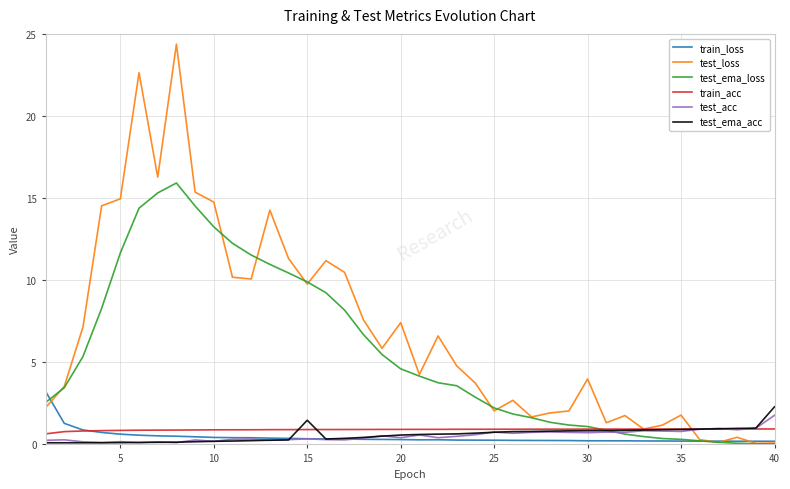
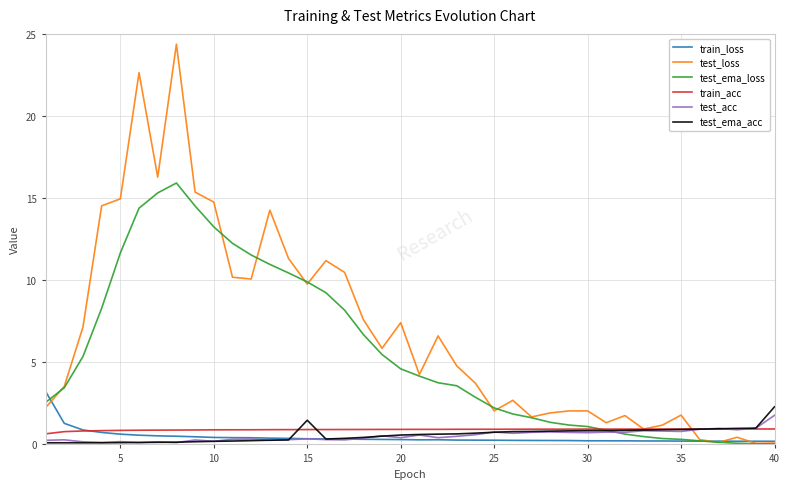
test_loss, 30: 4.0 -> 2.0
